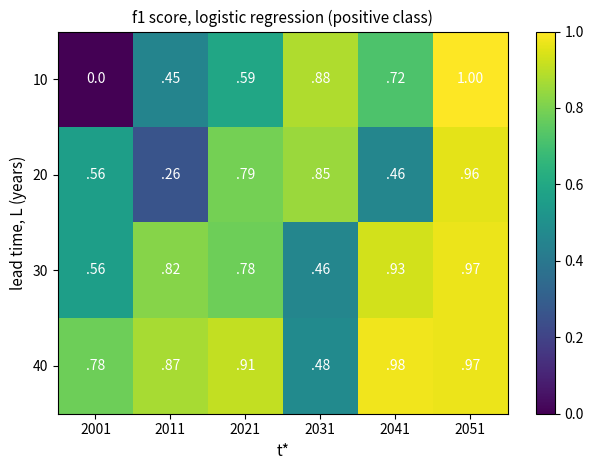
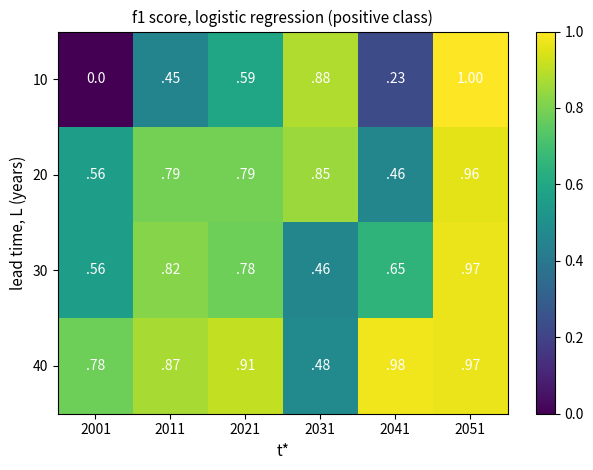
10, 2041: 72 -> 23
20, 2011: 26 -> 79
30, 2041: 93 -> 65
